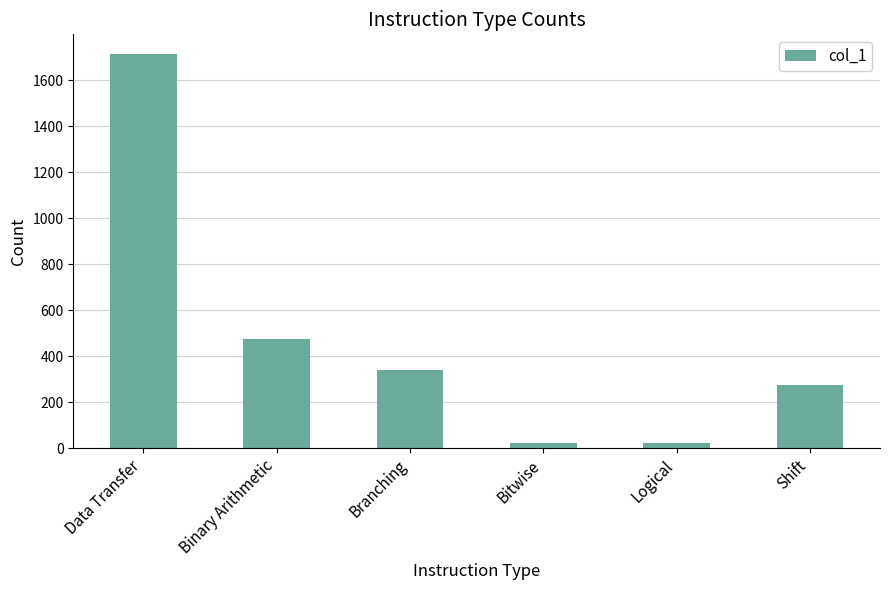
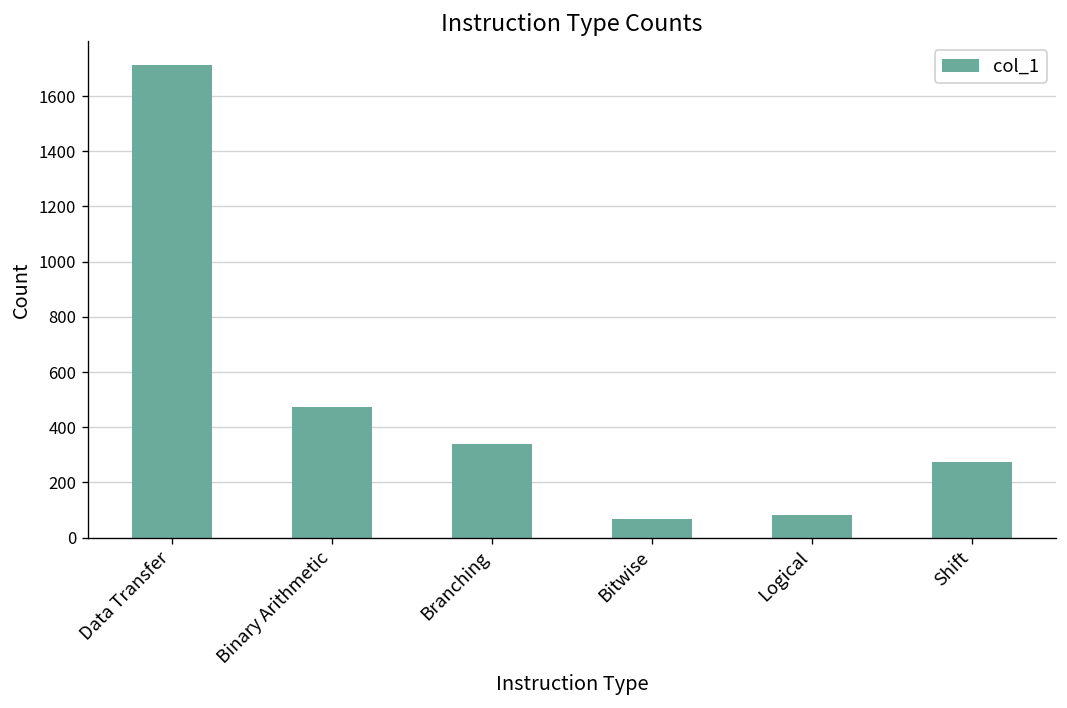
Bitwise: 20 -> 70
Logical: 20 -> 80
